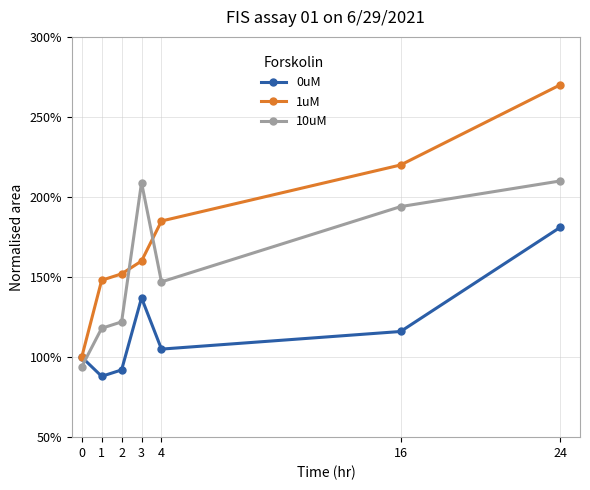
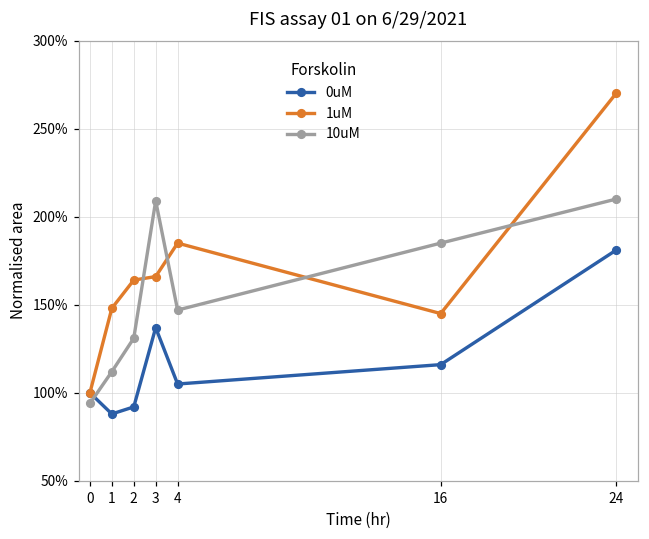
10uM, 1: 118% -> 112%
1uM, 2: 152% -> 164%
10uM, 2: 122% -> 131%
1uM, 3: 160% -> 166%
1uM, 16: 220% -> 145%
10uM, 16: 194% -> 185%
